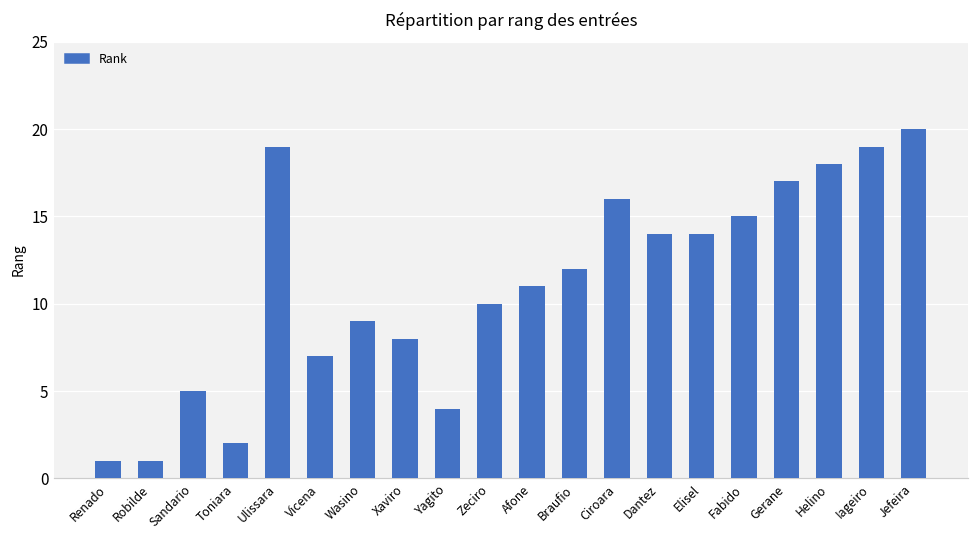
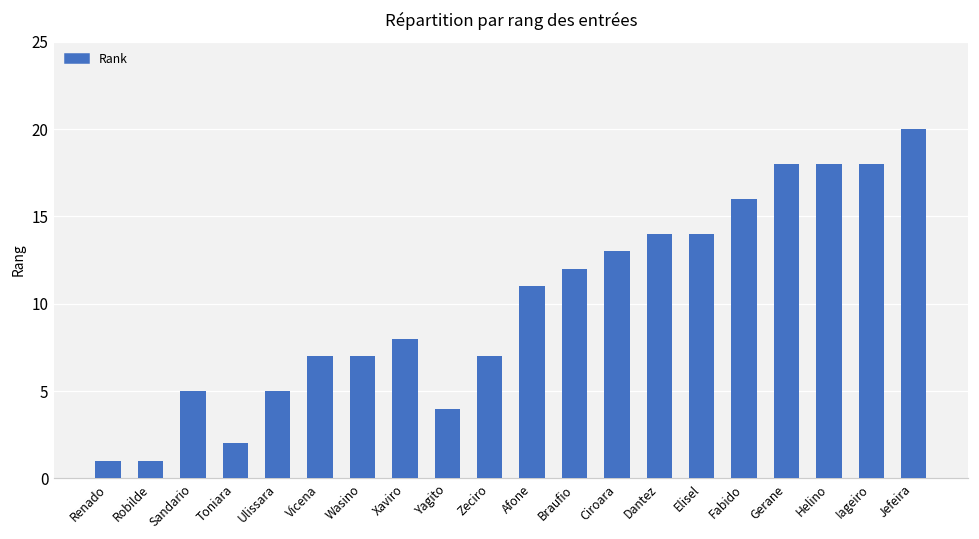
Ulissara: 19 -> 5
Wasino: 9 -> 7
Zeciro: 10 -> 7
Ciroara: 16 -> 13
Fabido: 15 -> 16
Gerane: 17 -> 18
Iageiro: 19 -> 18
